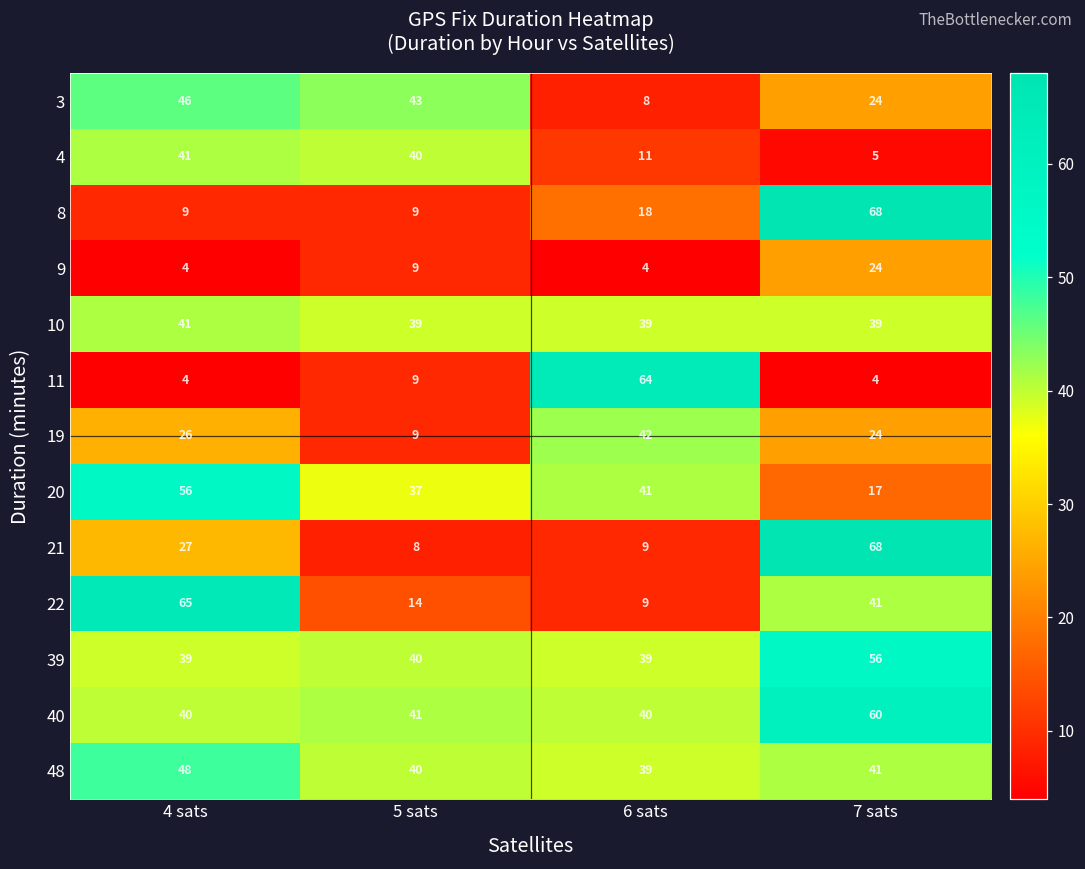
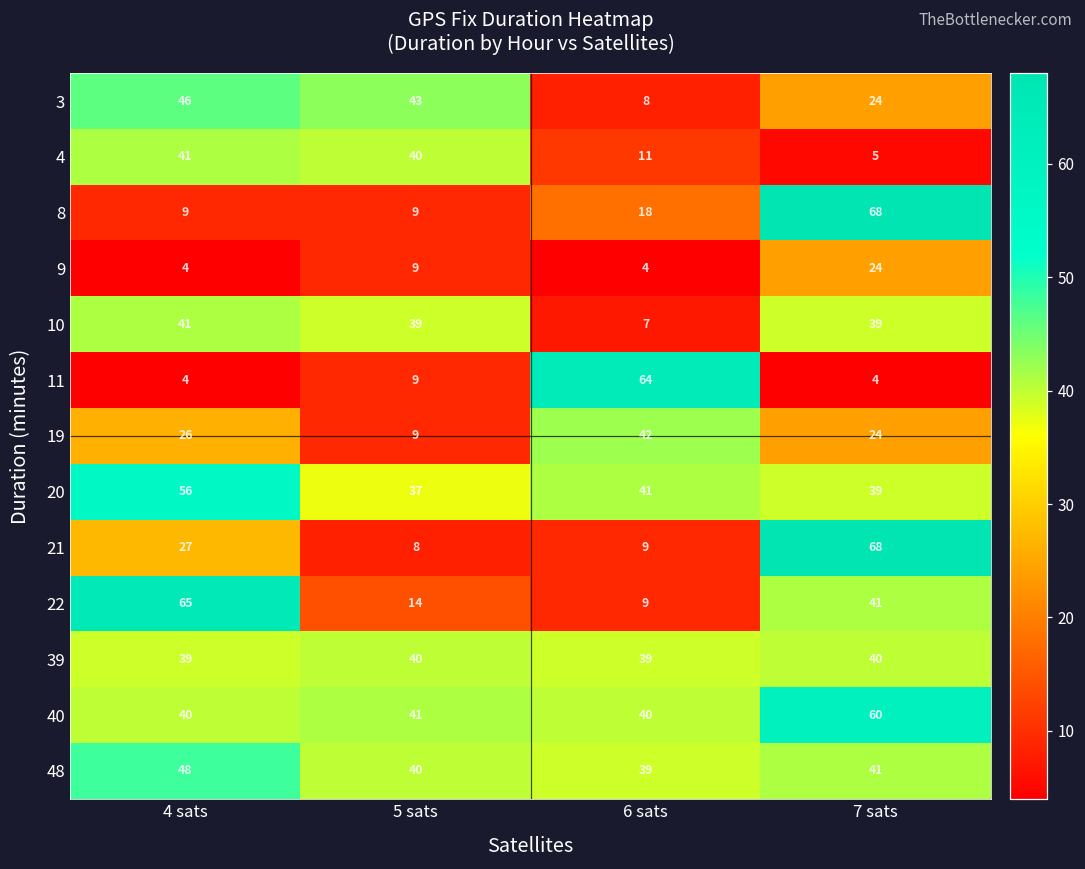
10, 6 sats: 39 -> 7
20, 7 sats: 17 -> 39
39, 7 sats: 56 -> 40
